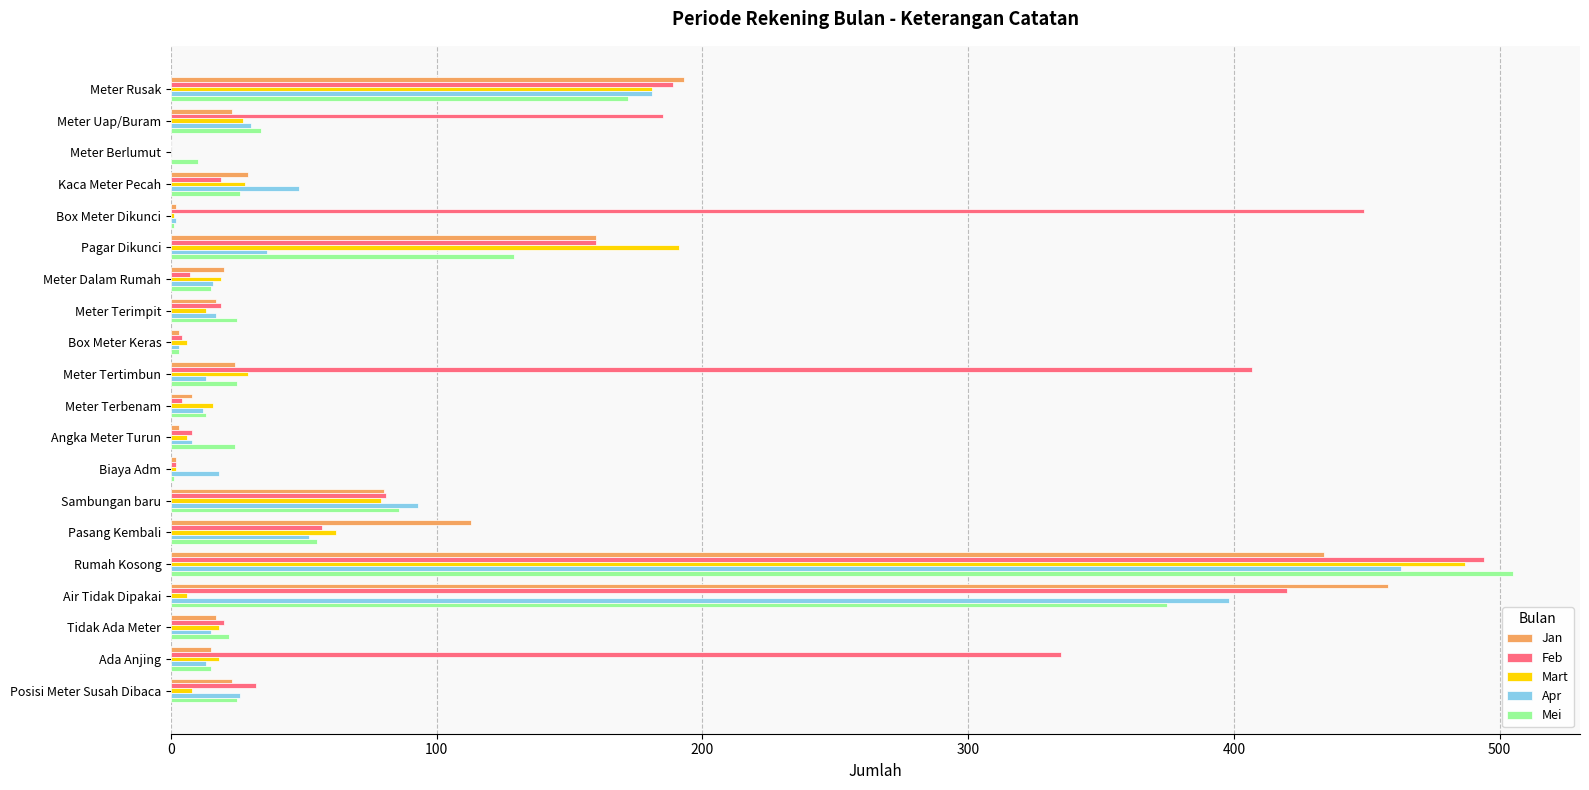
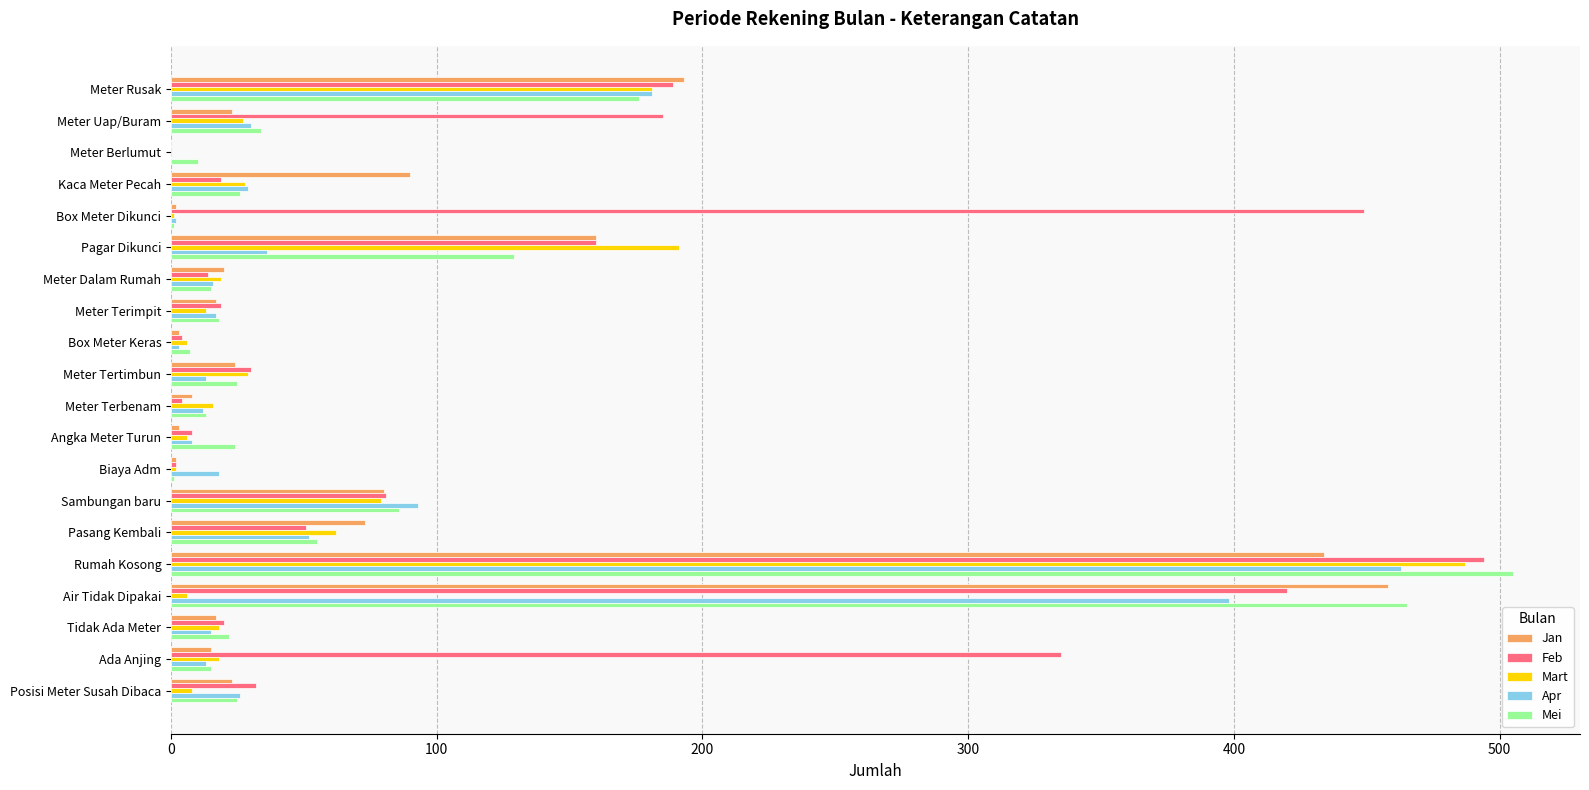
Mei, Meter Rusak: 172 -> 176
Jan, Kaca Meter Pecah: 29 -> 90
Apr, Kaca Meter Pecah: 48 -> 29
Feb, Meter Dalam Rumah: 7 -> 14
Mei, Meter Terimpit: 25 -> 18
Mei, Box Meter Keras: 3 -> 7
Feb, Meter Tertimbun: 407 -> 30
Jan, Pasang Kembali: 113 -> 73
Feb, Pasang Kembali: 57 -> 51
Mei, Air Tidak Dipakai: 375 -> 465
